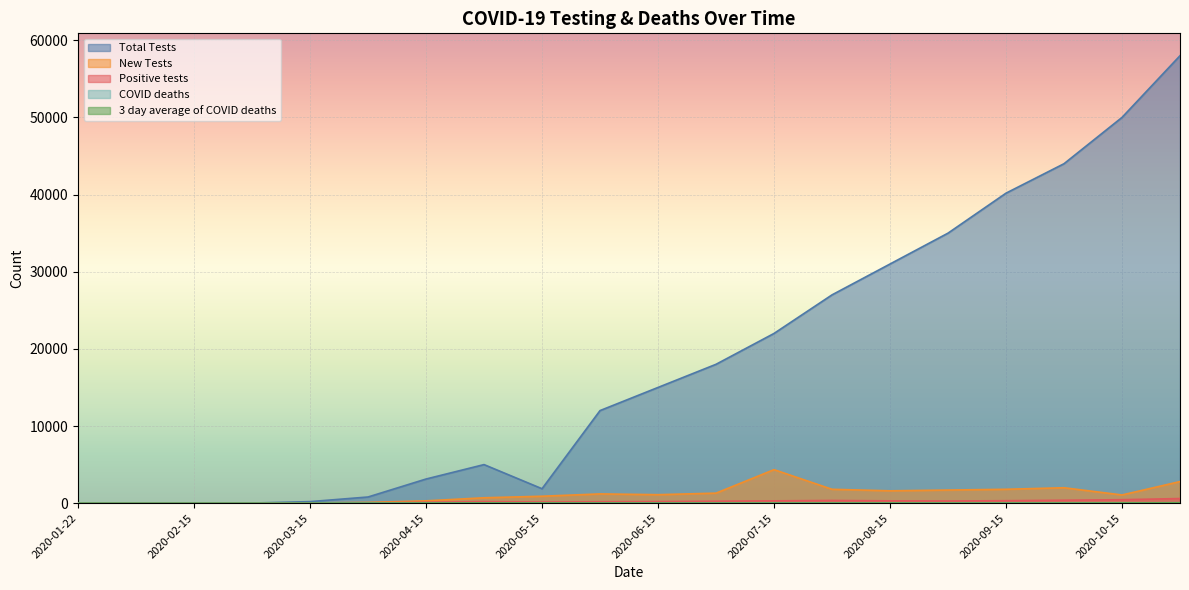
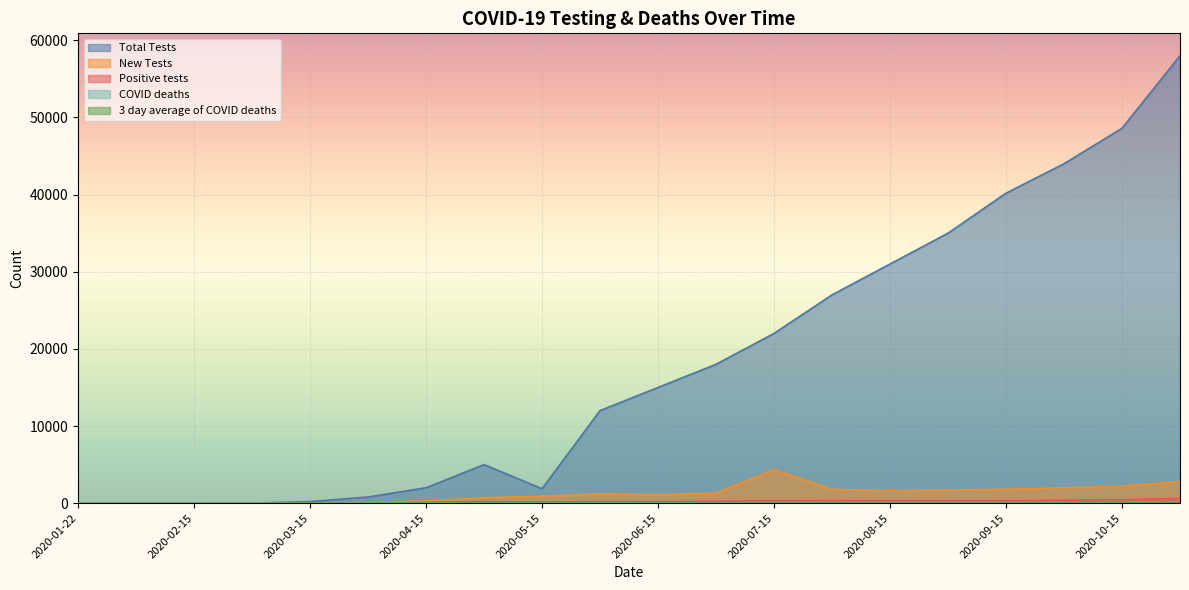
Total Tests, 2020-04-15: 3000 -> 2000
Total Tests, 2020-10-15: 50000 -> 49000
New Tests, 2020-10-15: 1000 -> 2000
